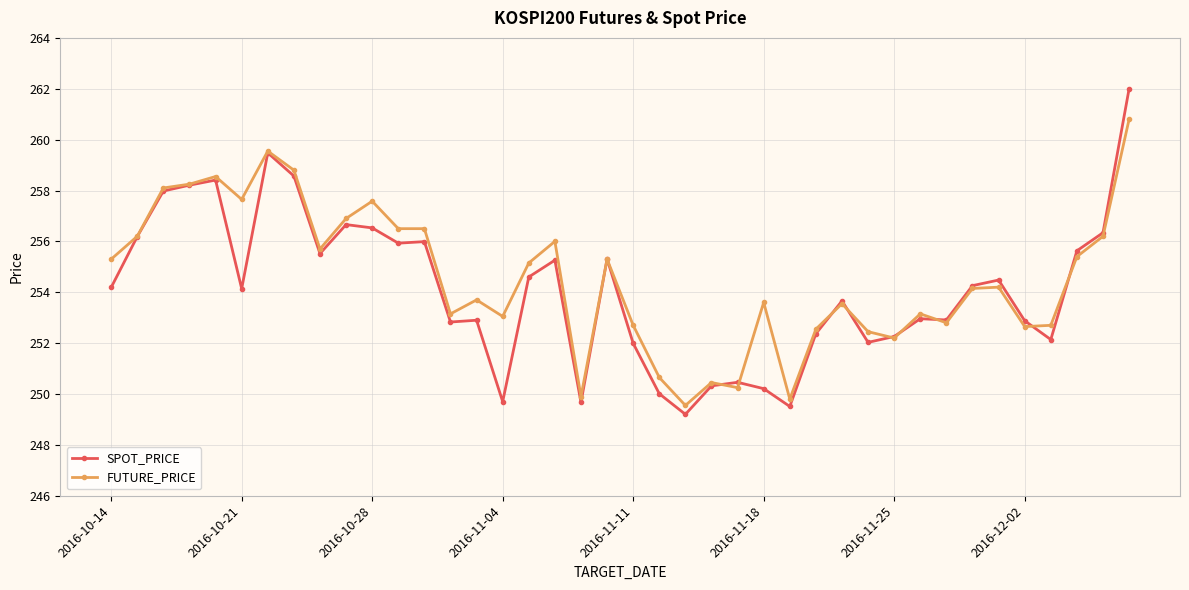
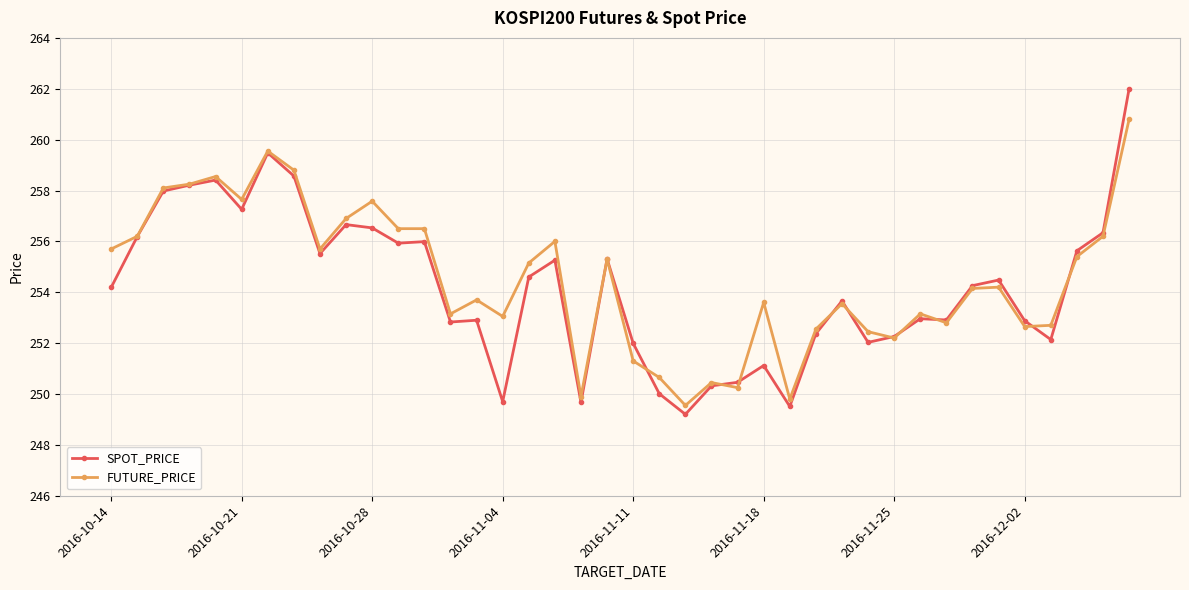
FUTURE_PRICE, 2016-10-14: 255.3 -> 255.7
SPOT_PRICE, 2016-10-21: 254.1 -> 257.3
FUTURE_PRICE, 2016-11-11: 252.7 -> 251.3
SPOT_PRICE, 2016-11-18: 250.2 -> 251.1
